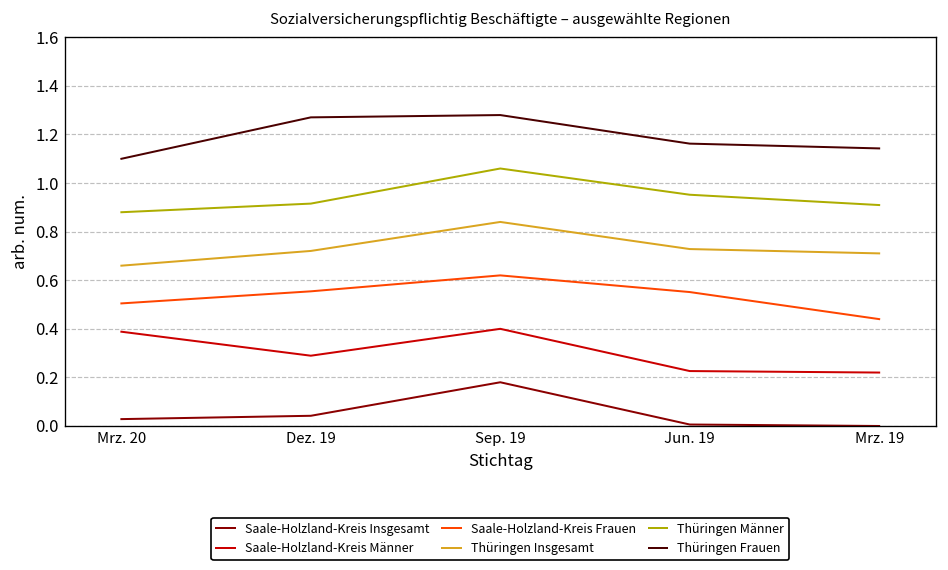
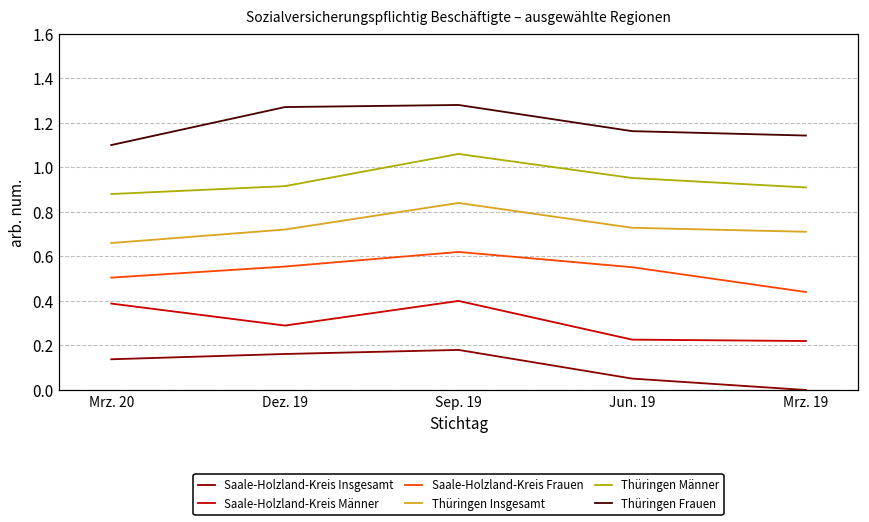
Saale-Holzland-Kreis Insgesamt, Mrz. 20: 0.03 -> 0.14
Saale-Holzland-Kreis Insgesamt, Dez. 19: 0.04 -> 0.16
Saale-Holzland-Kreis Insgesamt, Jun. 19: 0.01 -> 0.05
